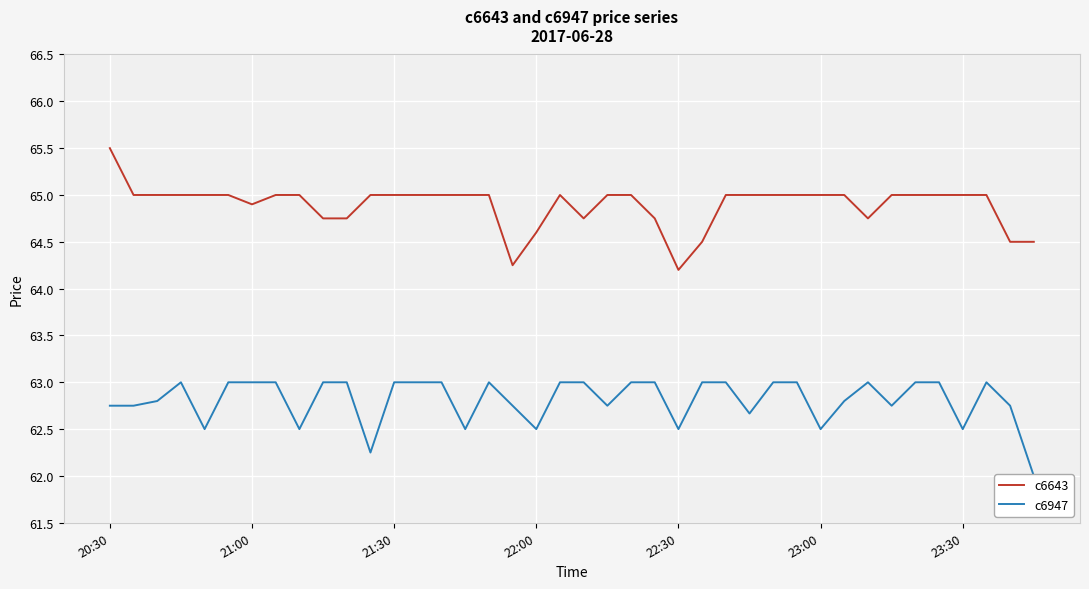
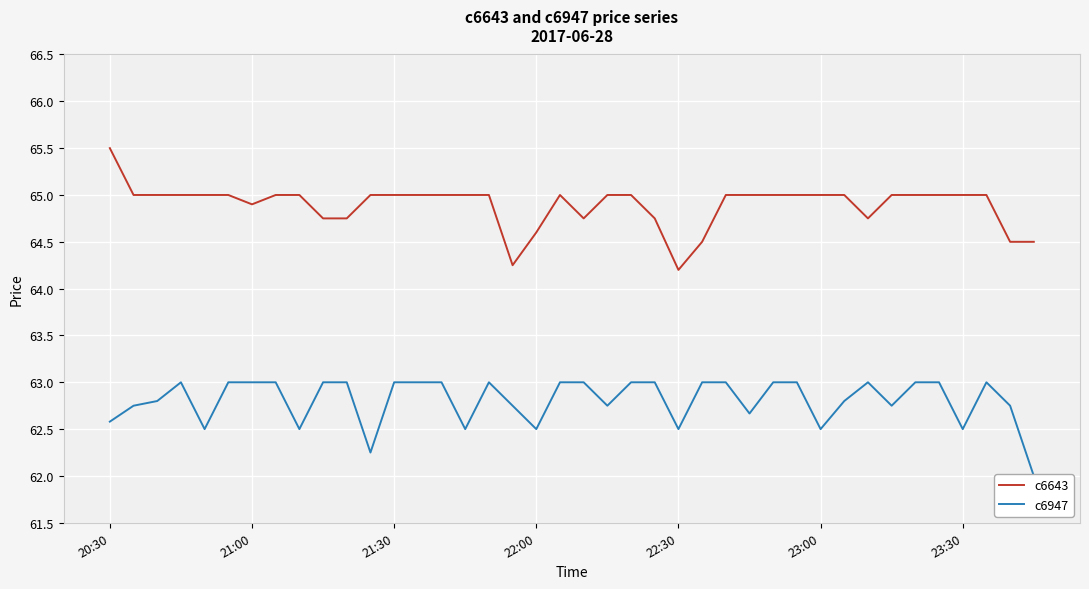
c6947, 20:30: 62.8 -> 62.6
